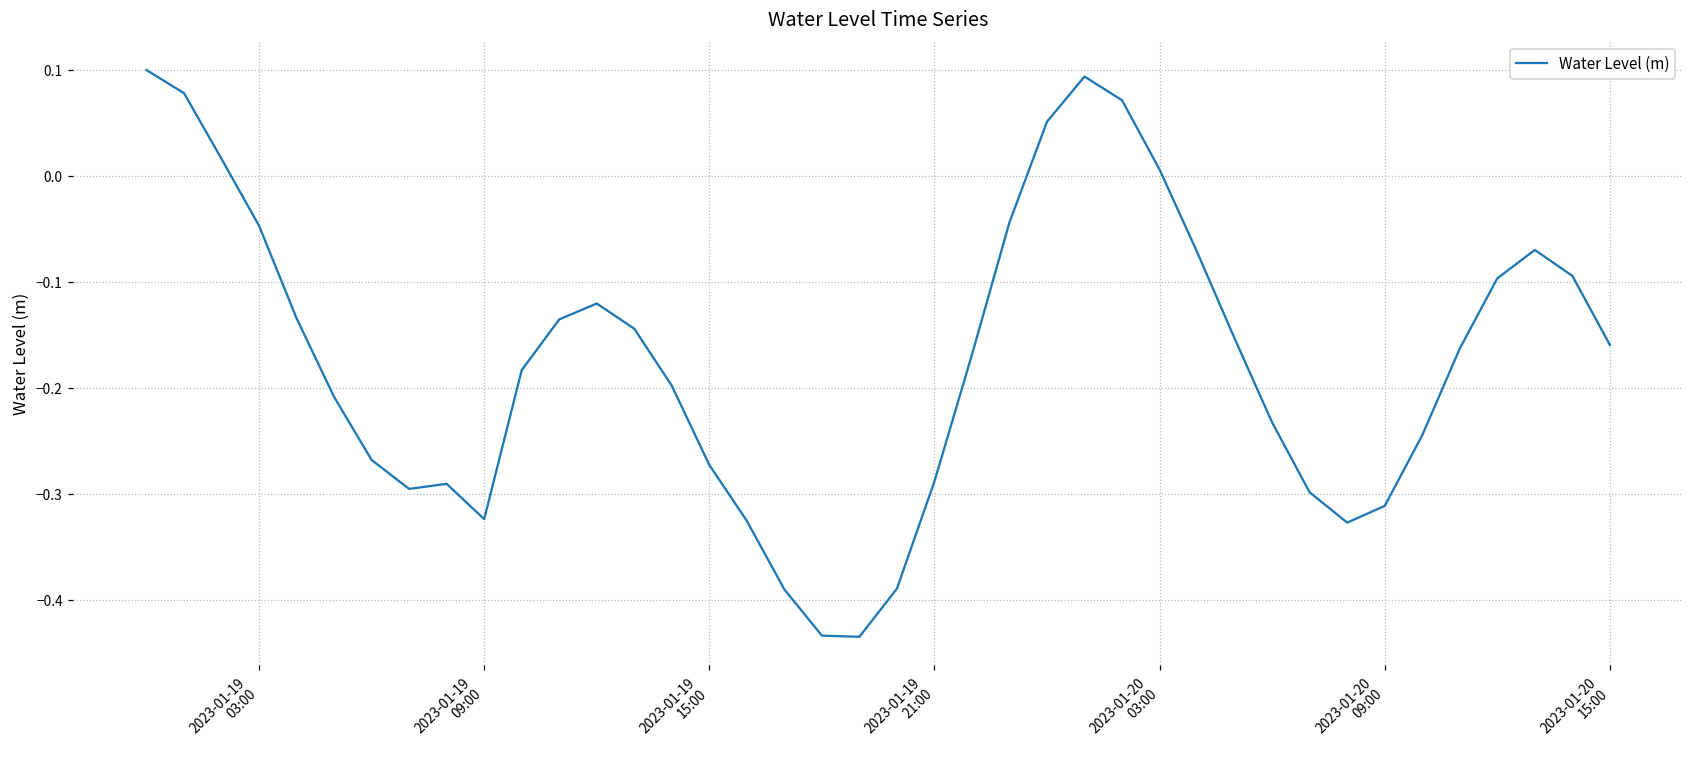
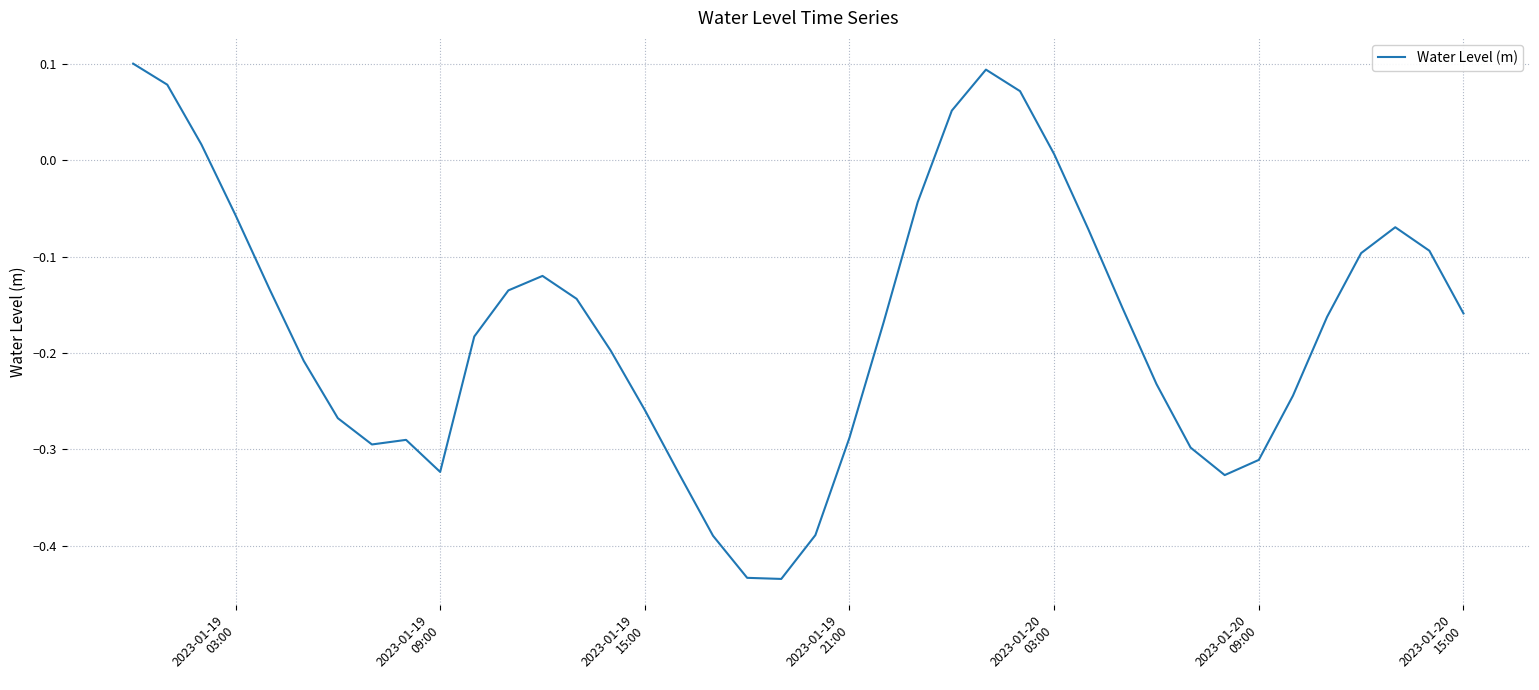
2023-01-19 03:00: -0.05 -> -0.06
2023-01-19 15:00: -0.27 -> -0.26
